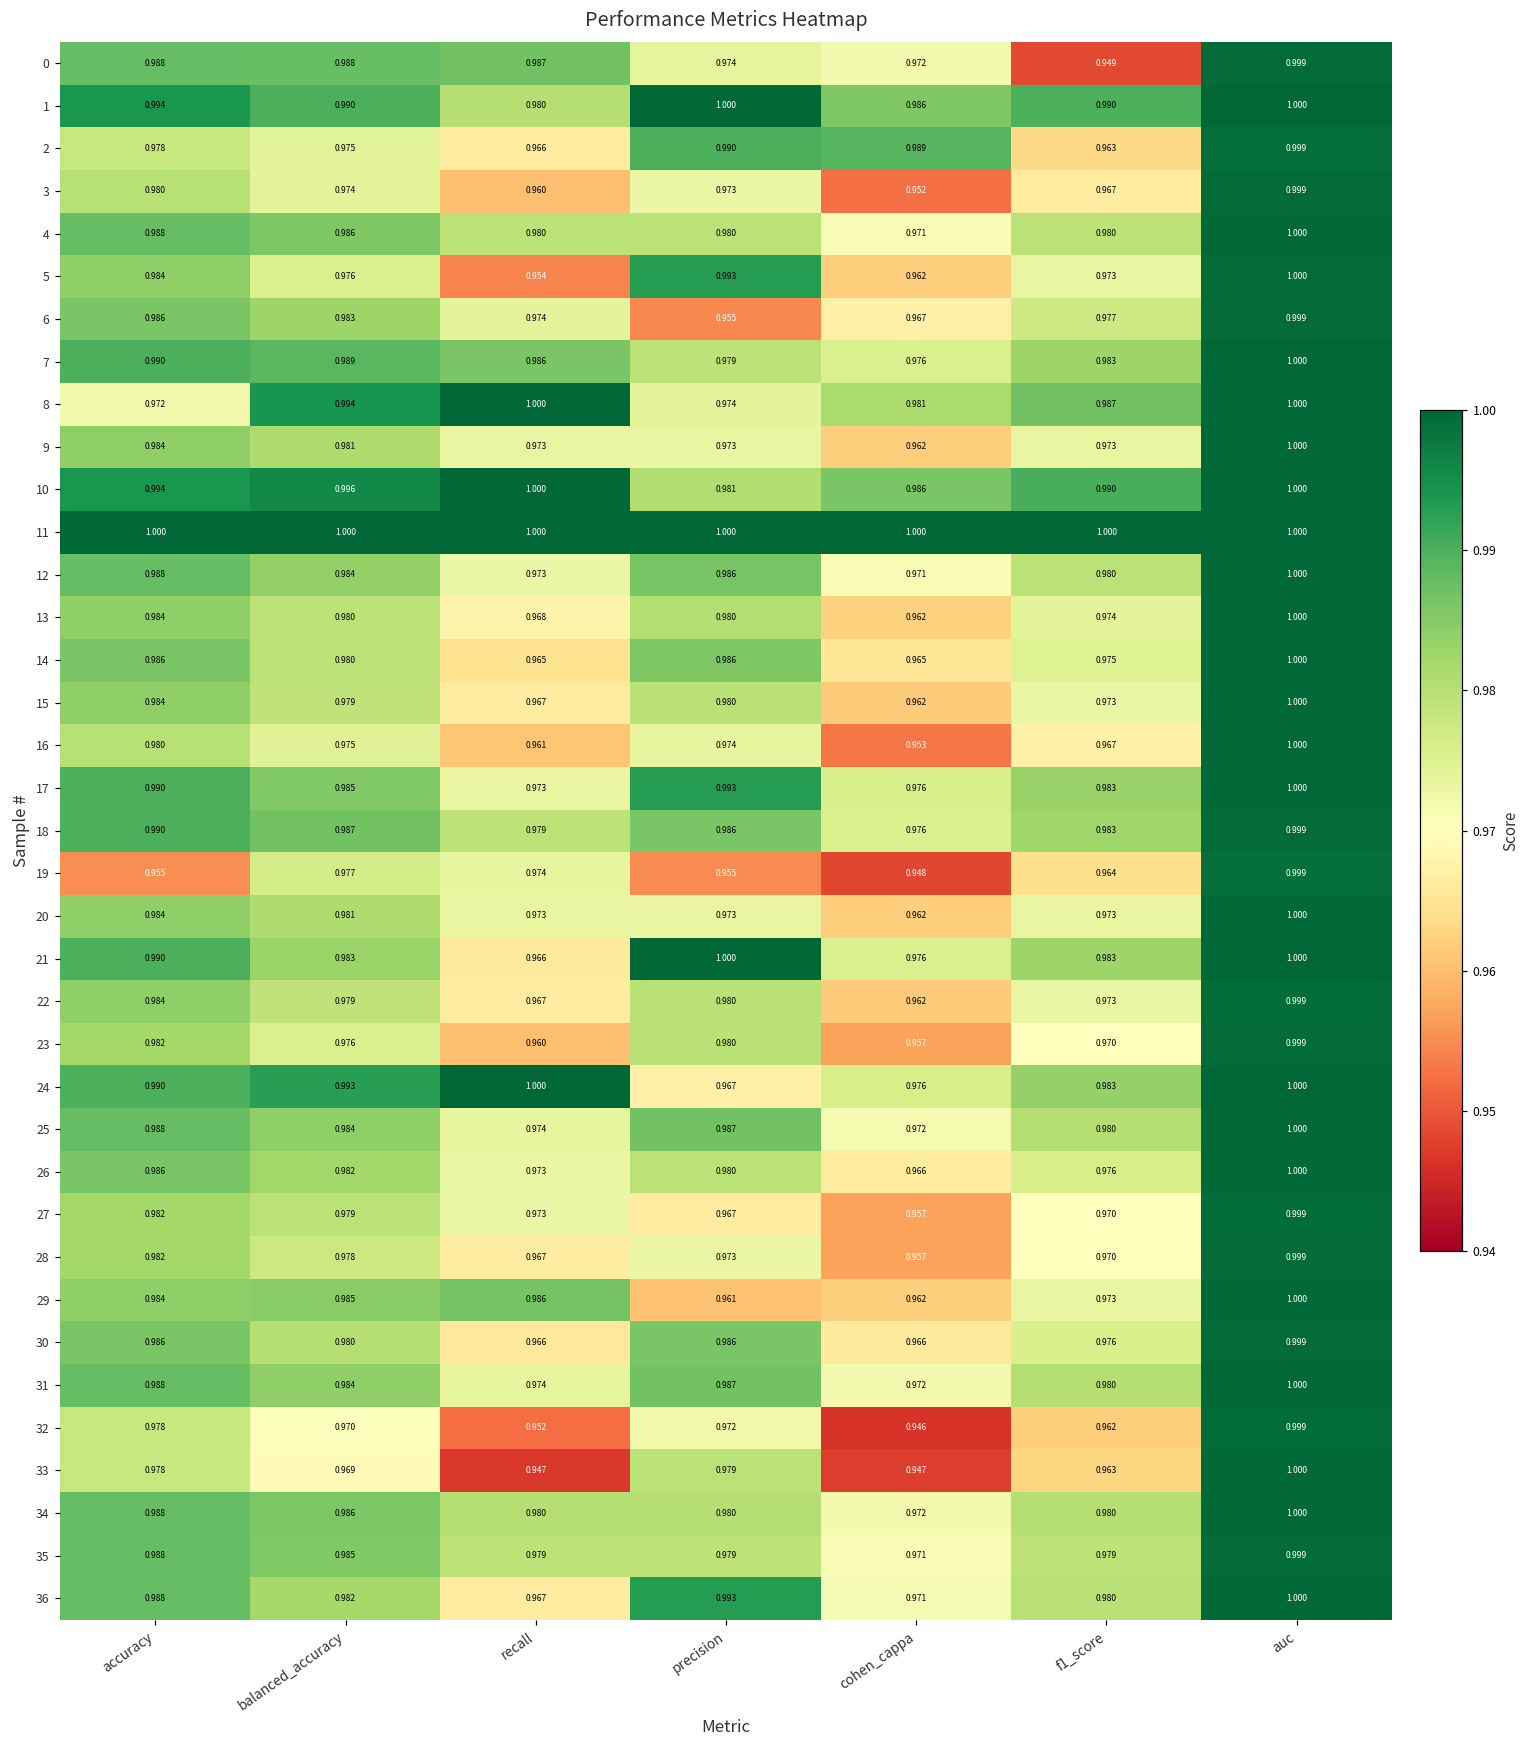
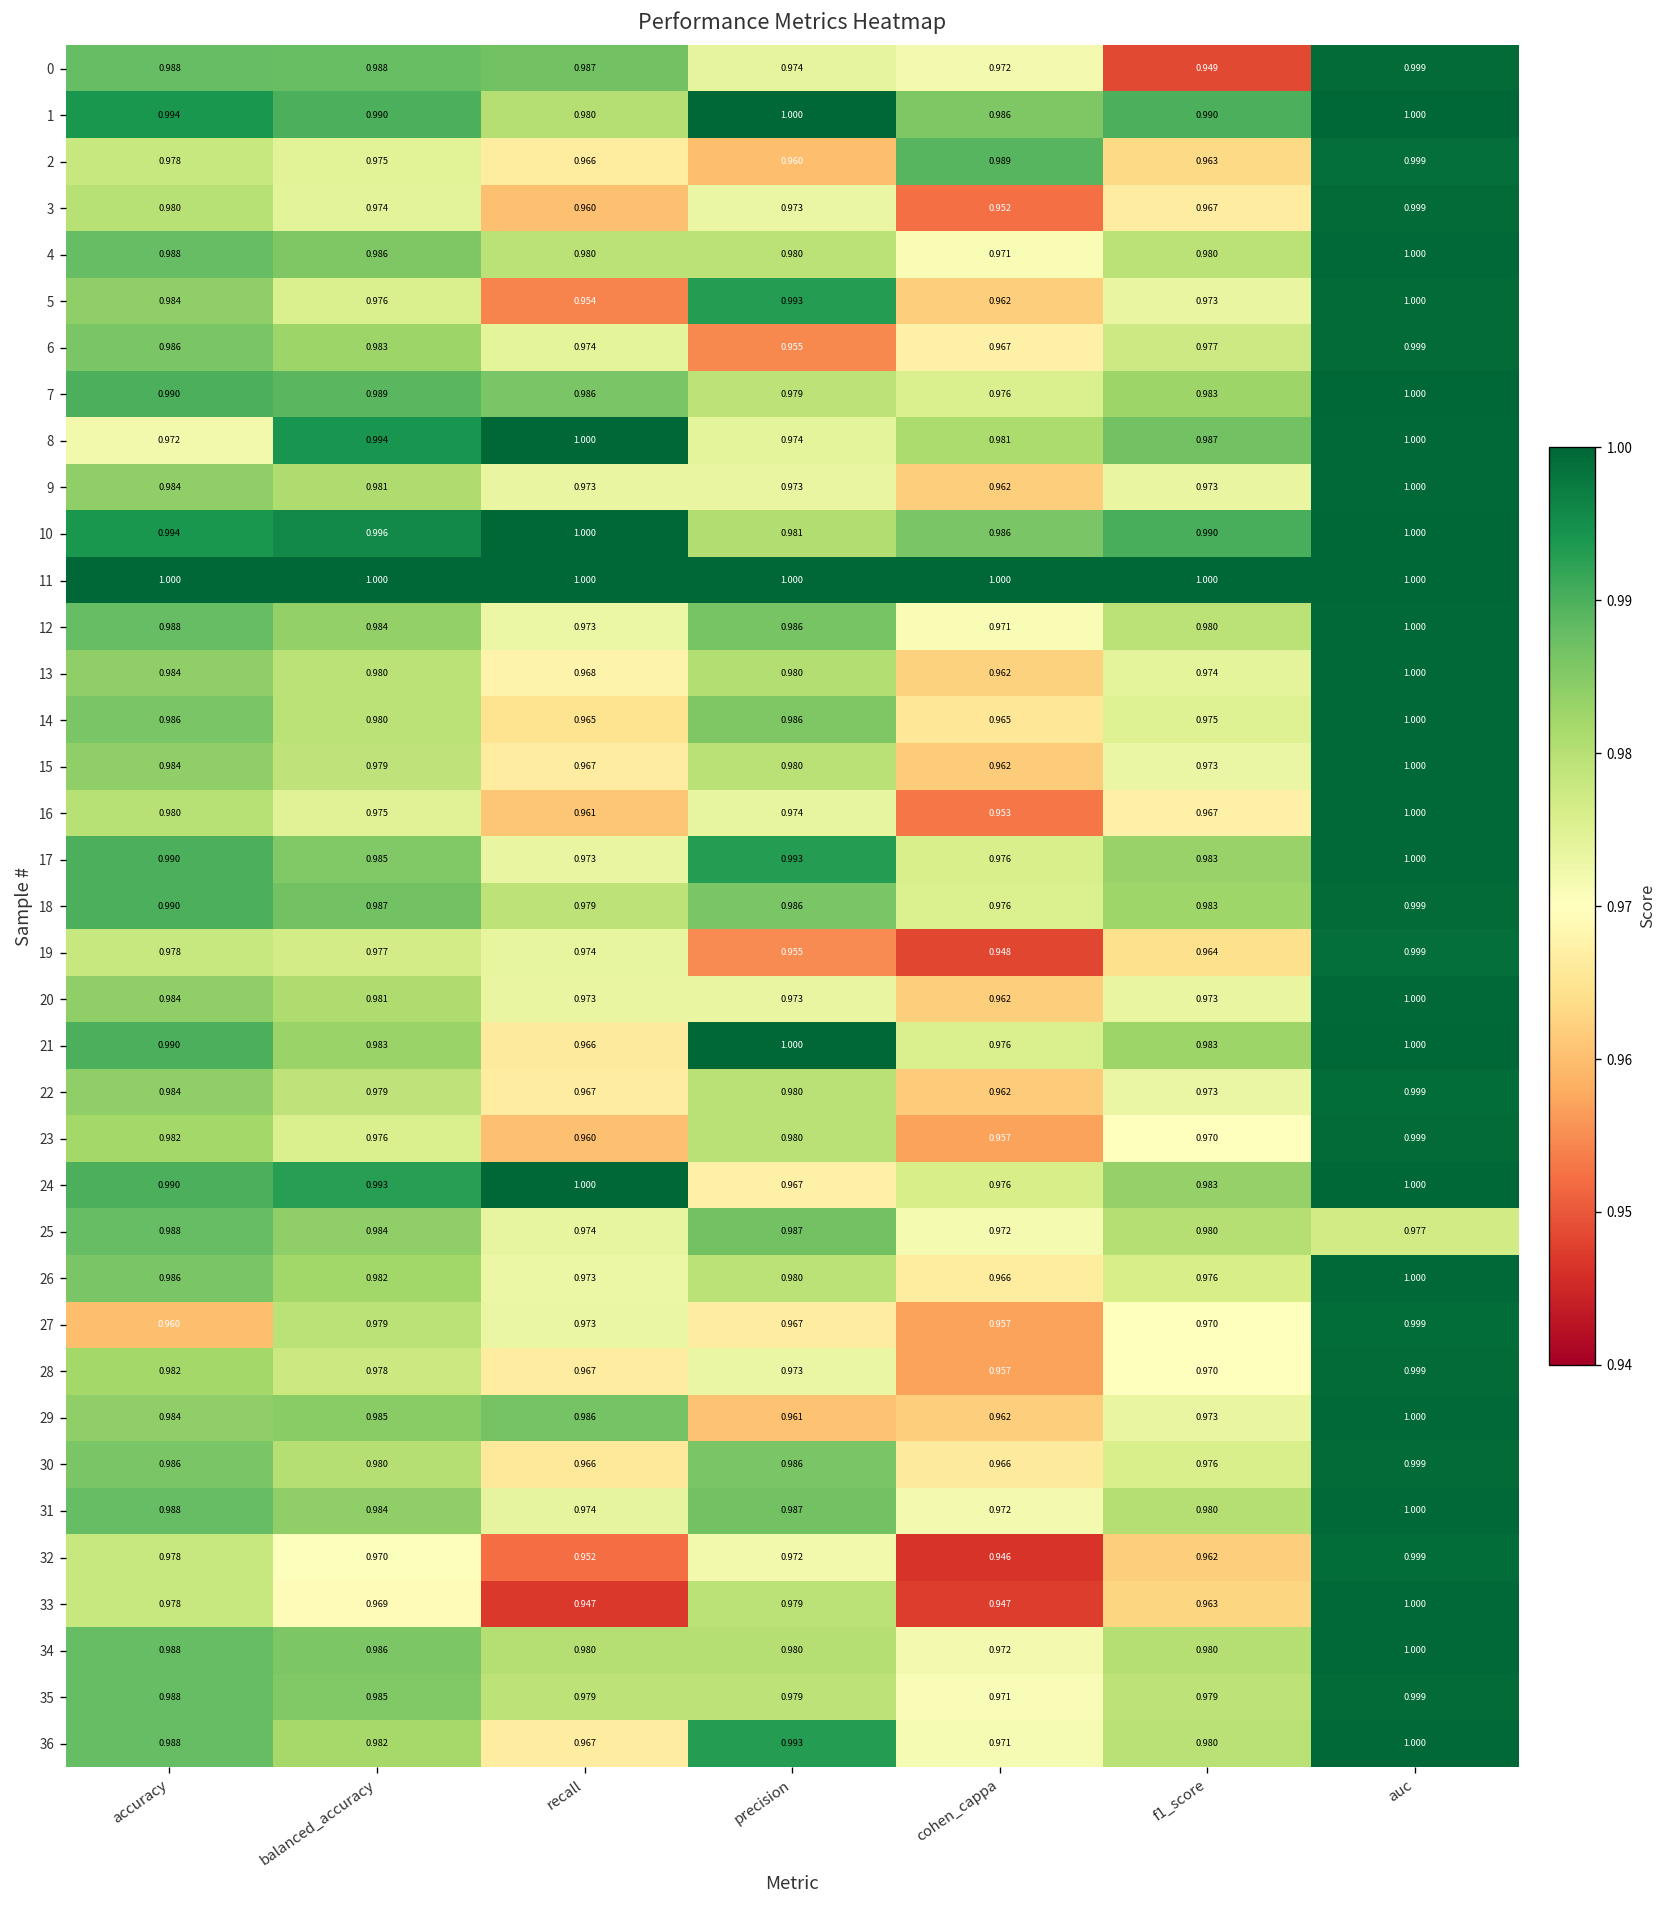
2, precision: 0.990 -> 0.960
19, accuracy: 0.955 -> 0.978
25, auc: 1.000 -> 0.977
27, accuracy: 0.982 -> 0.960
